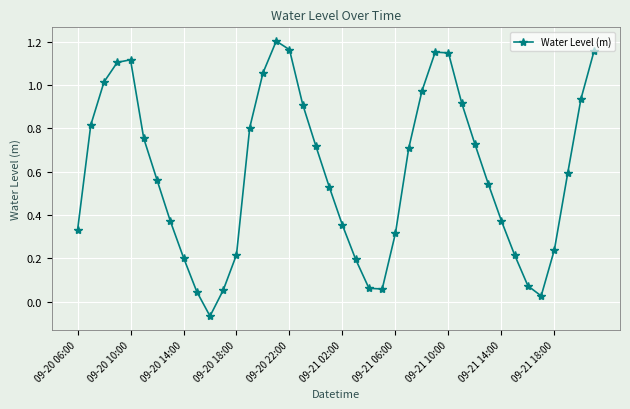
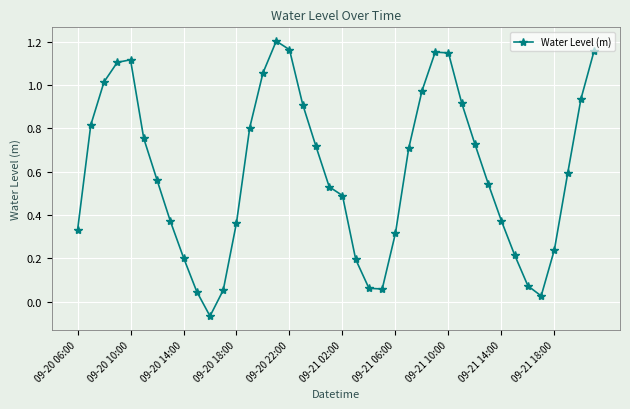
09-20 18:00: 0.22 -> 0.36
09-21 02:00: 0.35 -> 0.49
